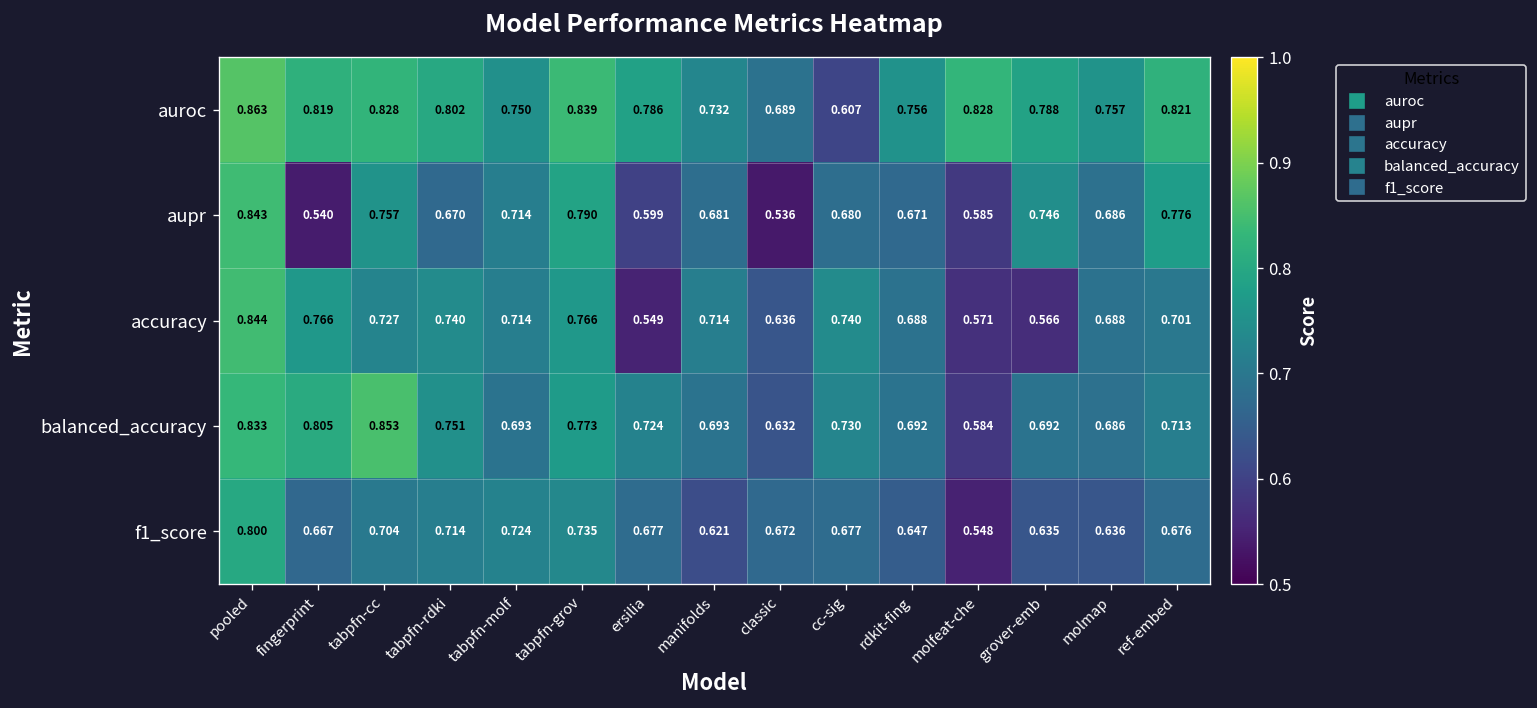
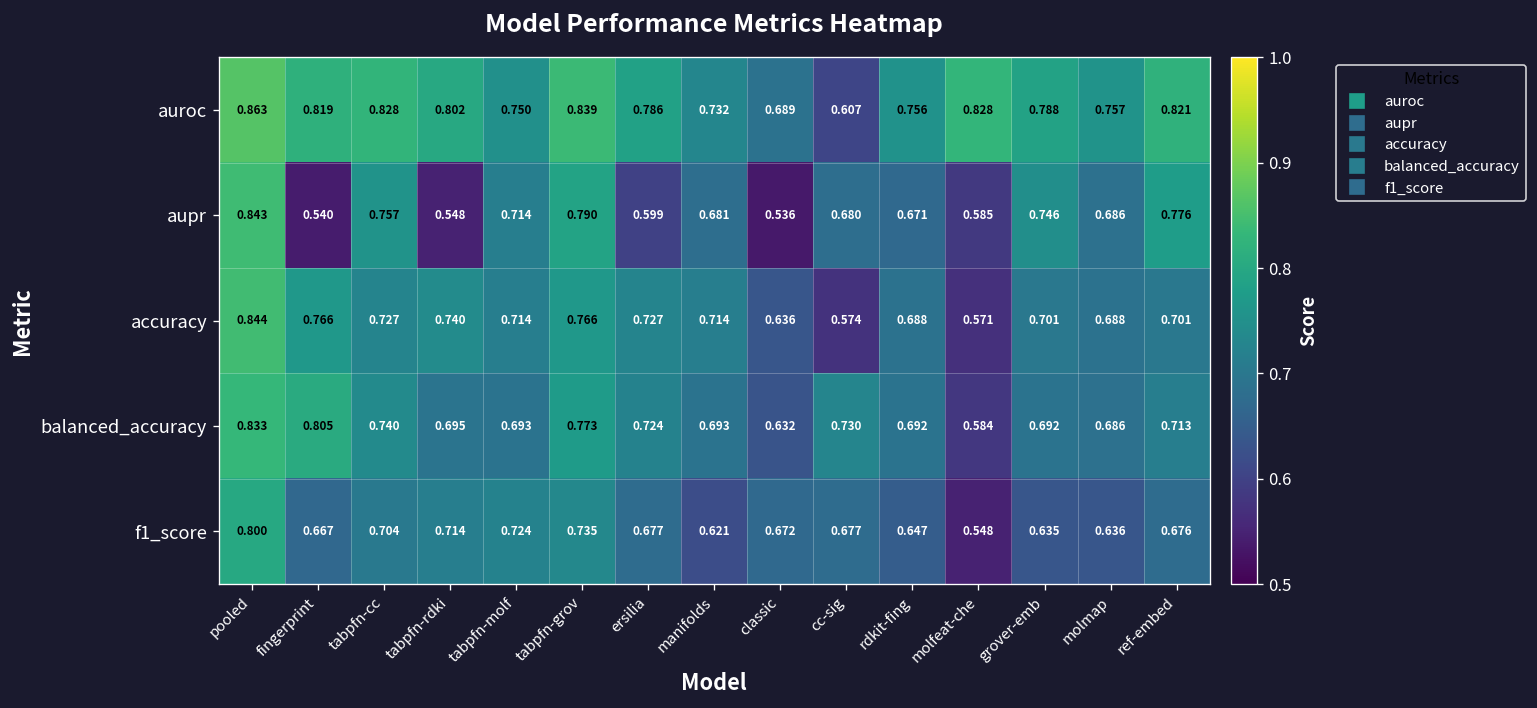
aupr, tabpfn-rdki: 0.670 -> 0.548
accuracy, ersilia: 0.549 -> 0.727
accuracy, cc-sig: 0.740 -> 0.574
accuracy, grover-emb: 0.566 -> 0.701
balanced_accuracy, tabpfn-cc: 0.853 -> 0.740
balanced_accuracy, tabpfn-rdki: 0.751 -> 0.695
